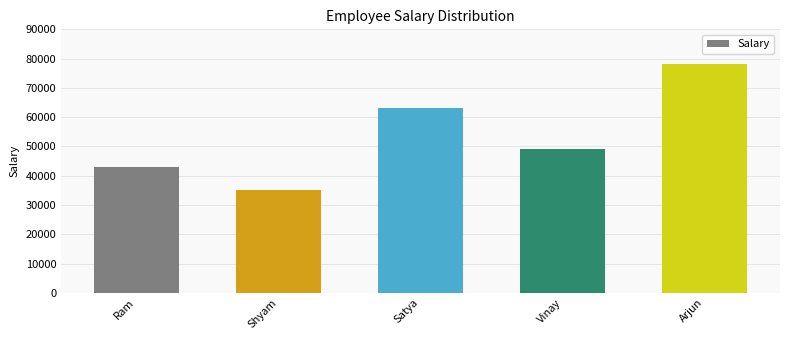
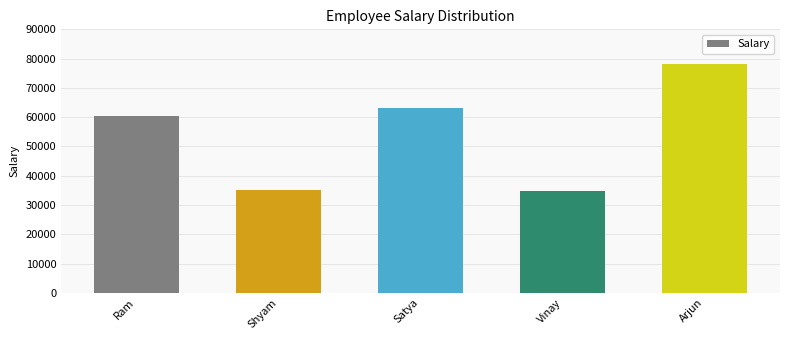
Ram: 43000 -> 60000
Vinay: 49000 -> 35000
